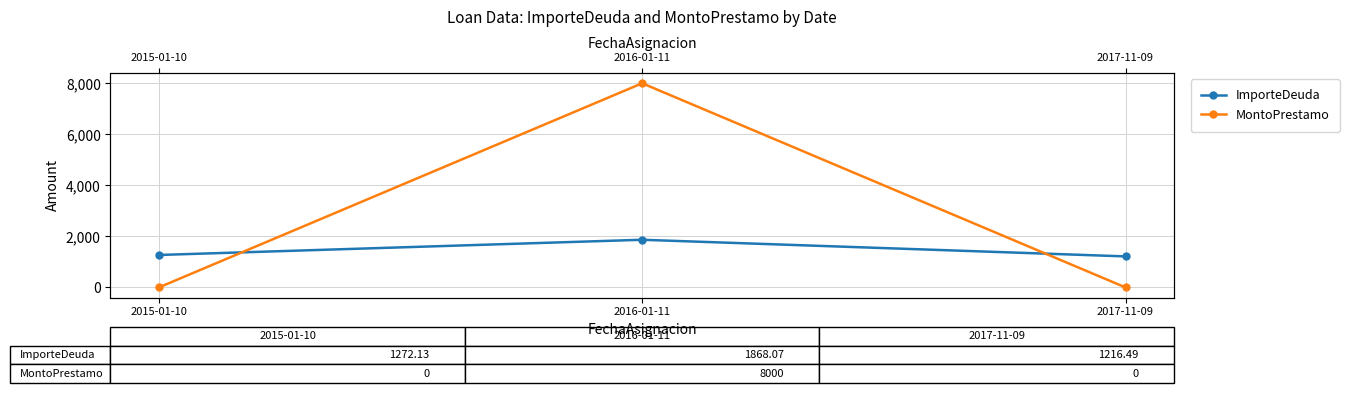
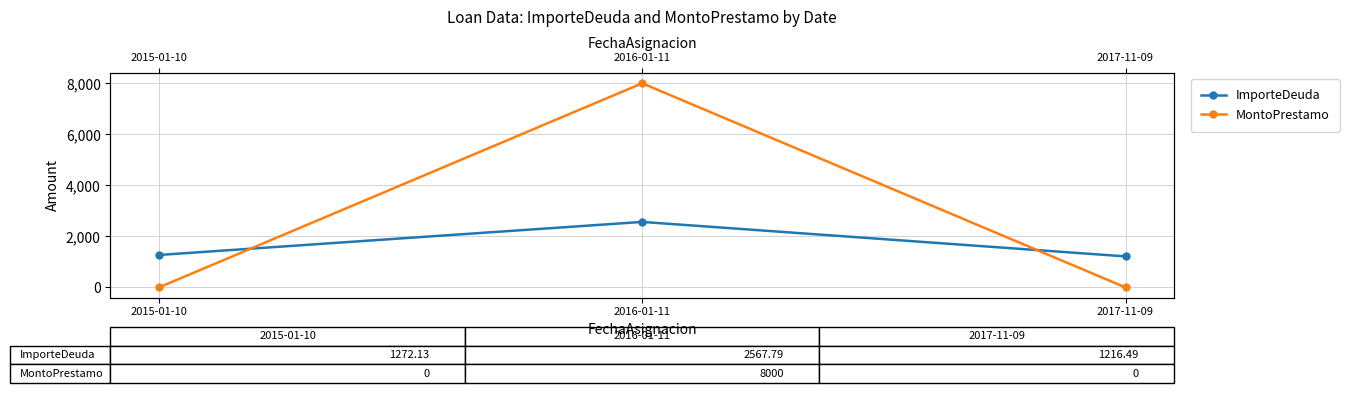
ImporteDeuda, 2016-01-11: 1868.07 -> 2567.79
